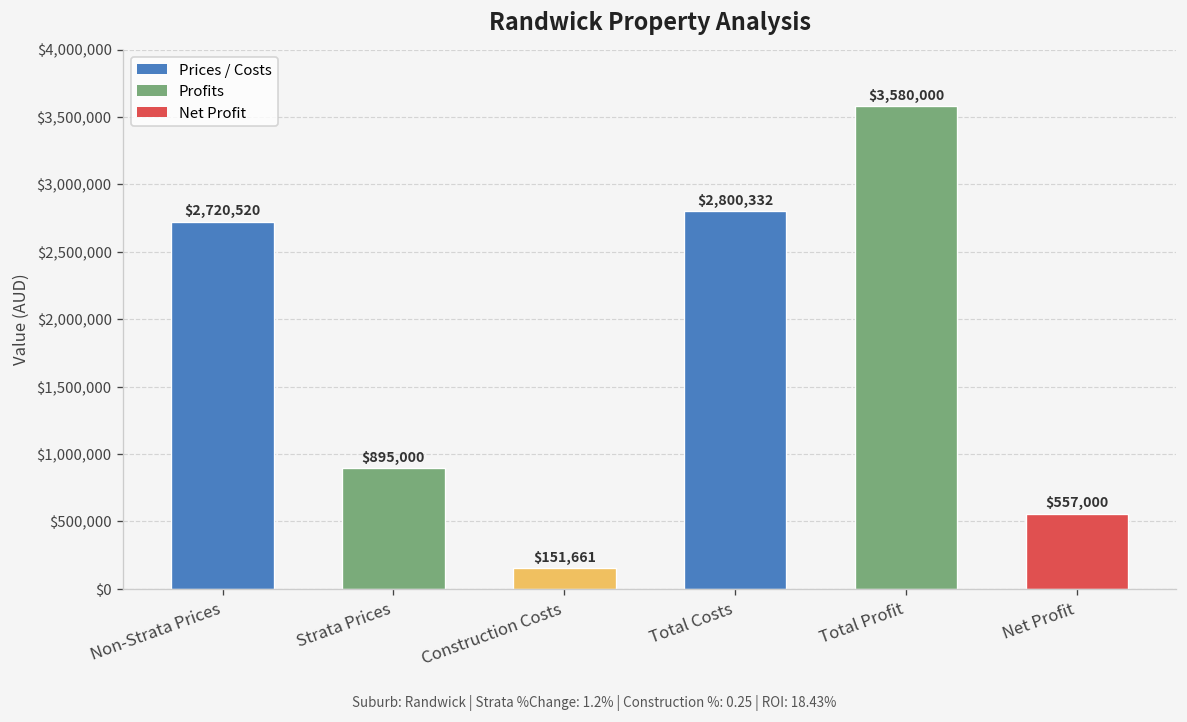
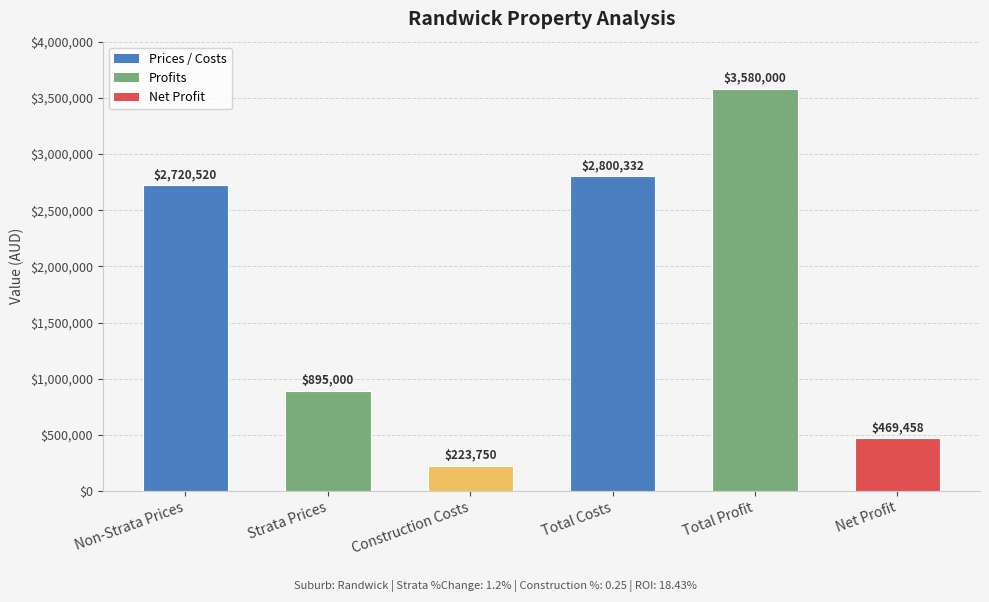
Construction Costs: $151,661 -> $223,750
Net Profit: $557,000 -> $469,458
